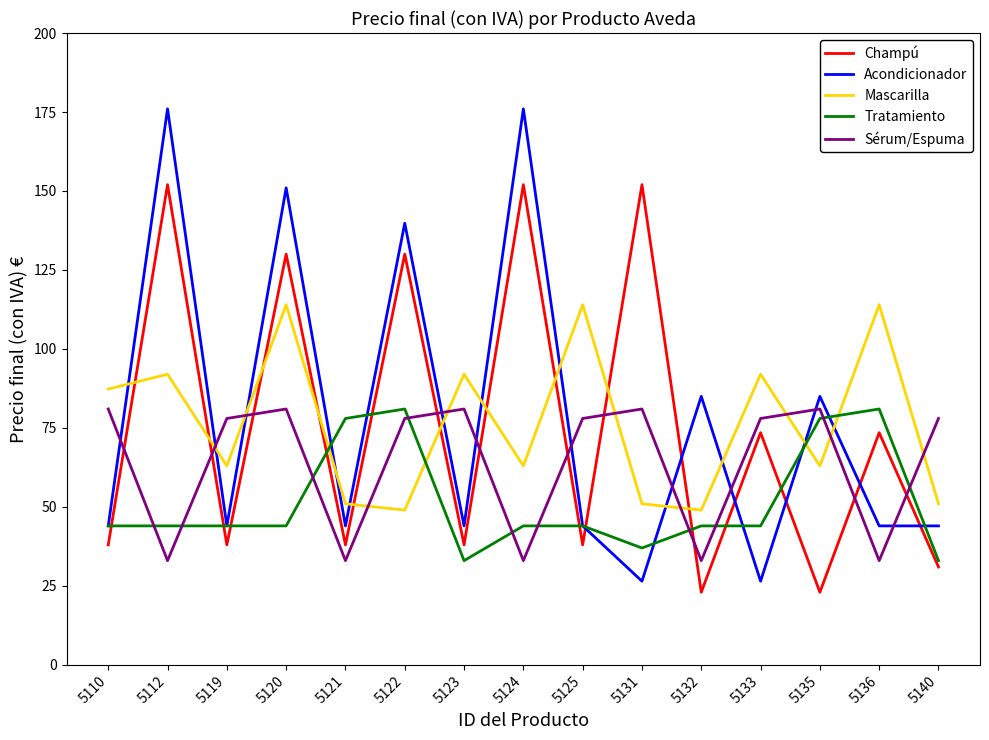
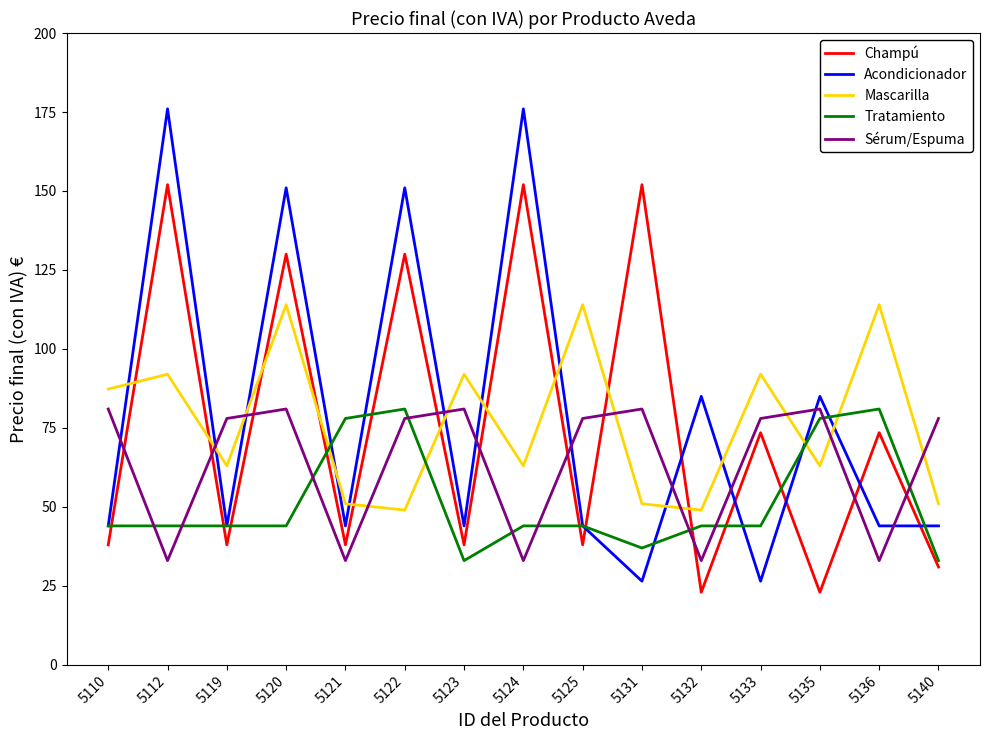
Acondicionador, 5122: 140 -> 151
